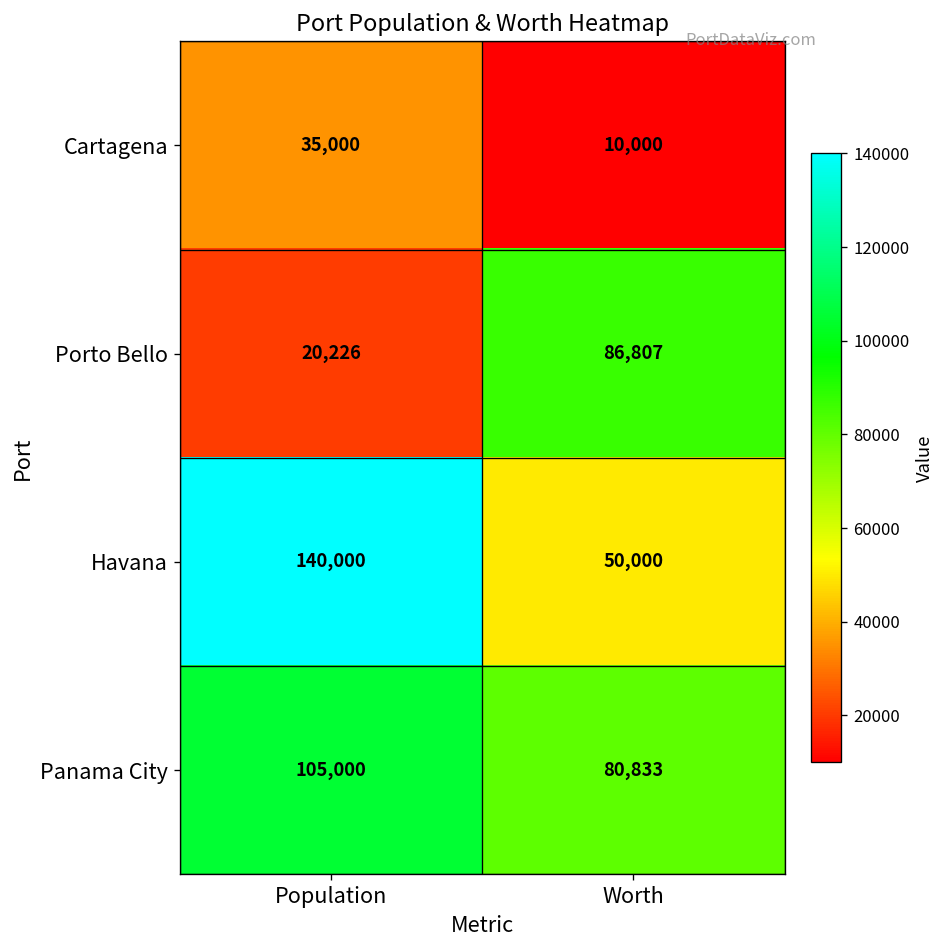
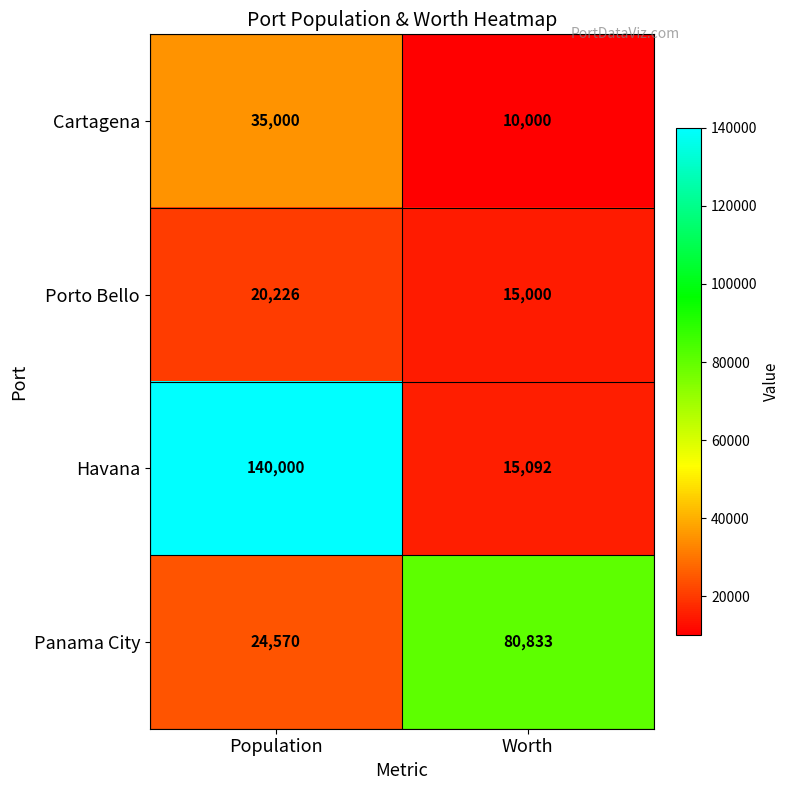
Porto Bello, Worth: 86,807 -> 15,000
Havana, Worth: 50,000 -> 15,092
Panama City, Population: 105,000 -> 24,570
